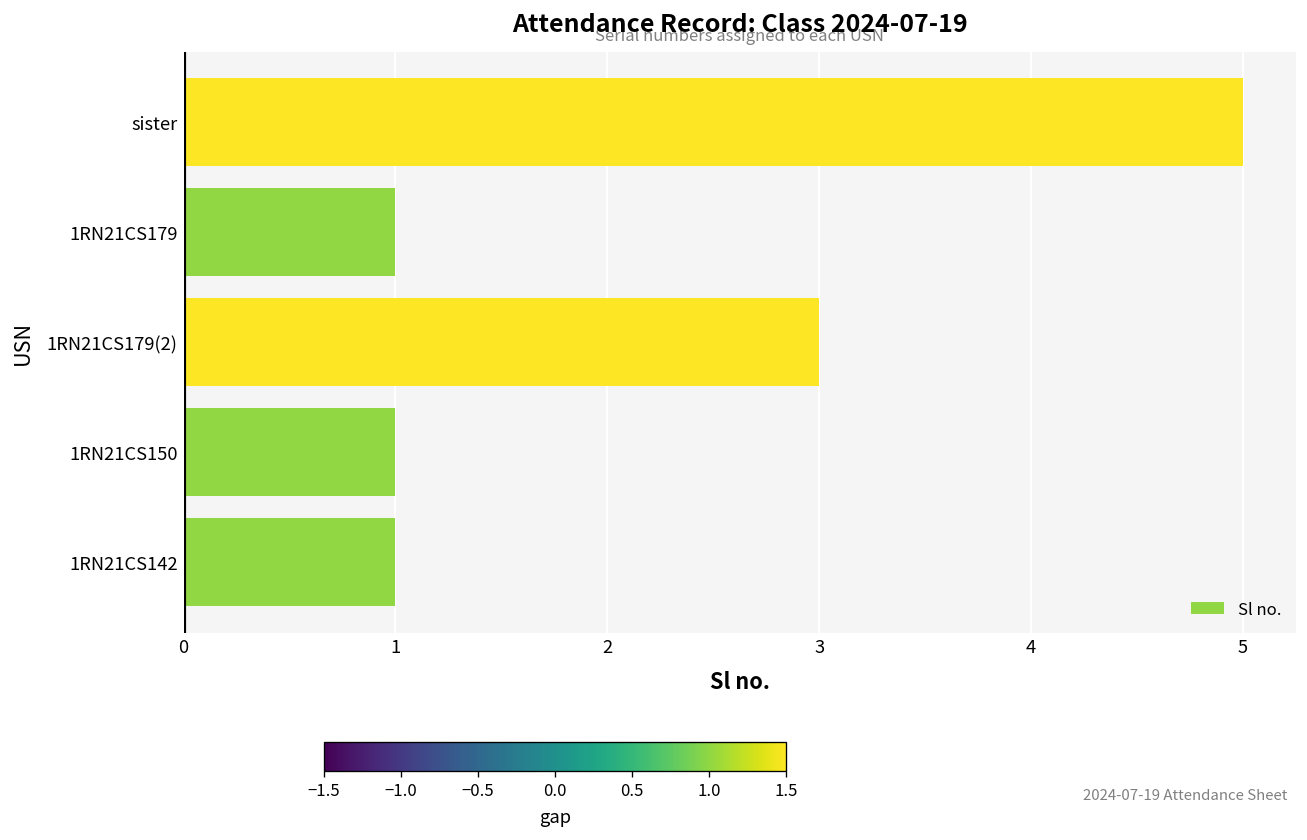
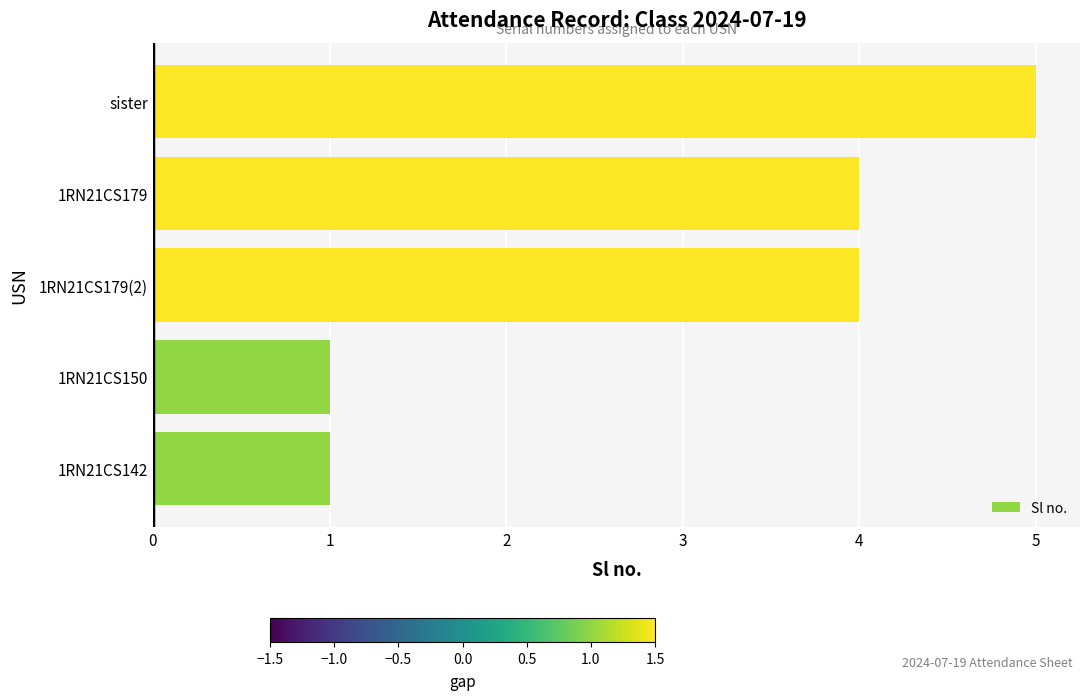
1RN21CS179: 1 -> 4
1RN21CS179(2): 3 -> 4
